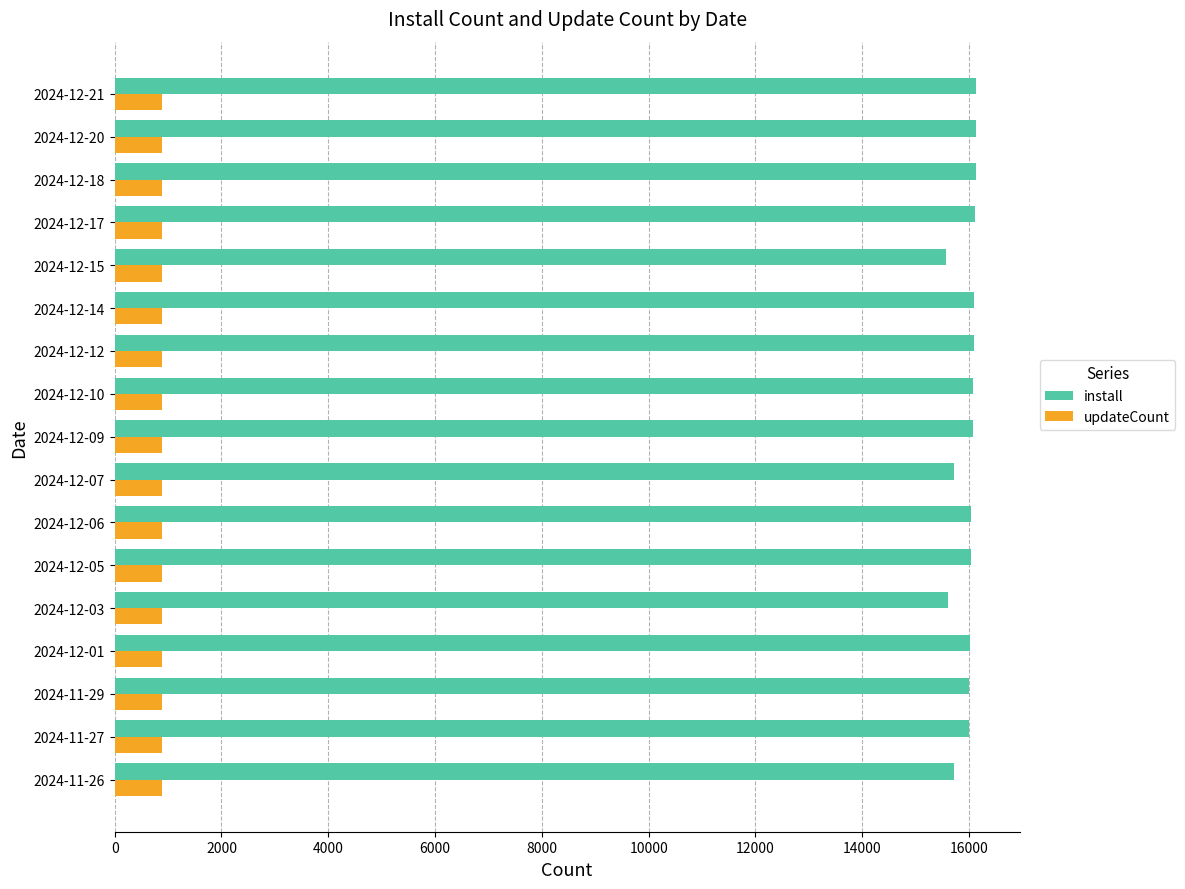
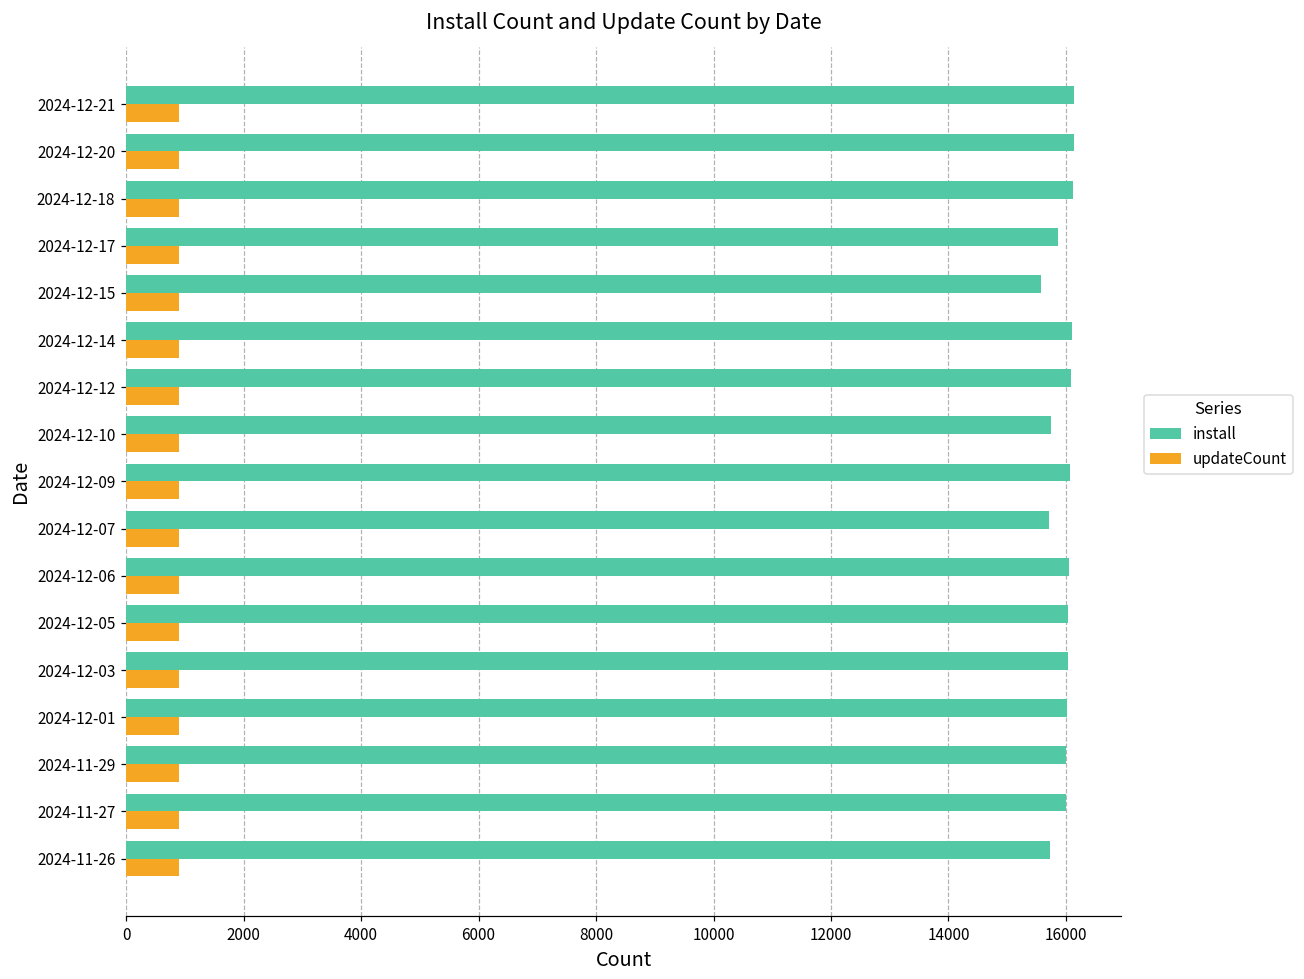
install, 2024-12-17: 16100 -> 15900
install, 2024-12-10: 16100 -> 15700
install, 2024-12-03: 15600 -> 16000
